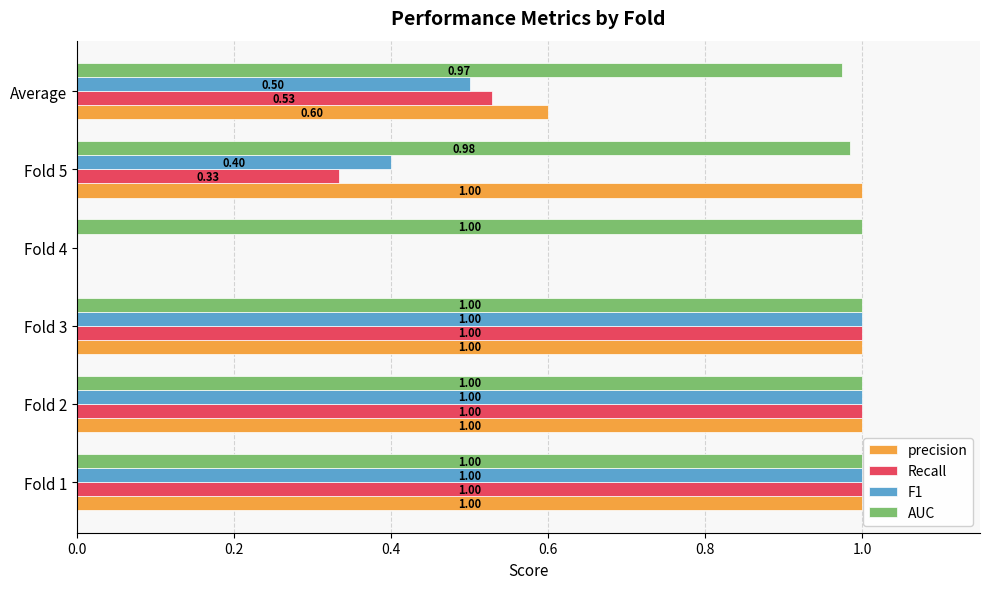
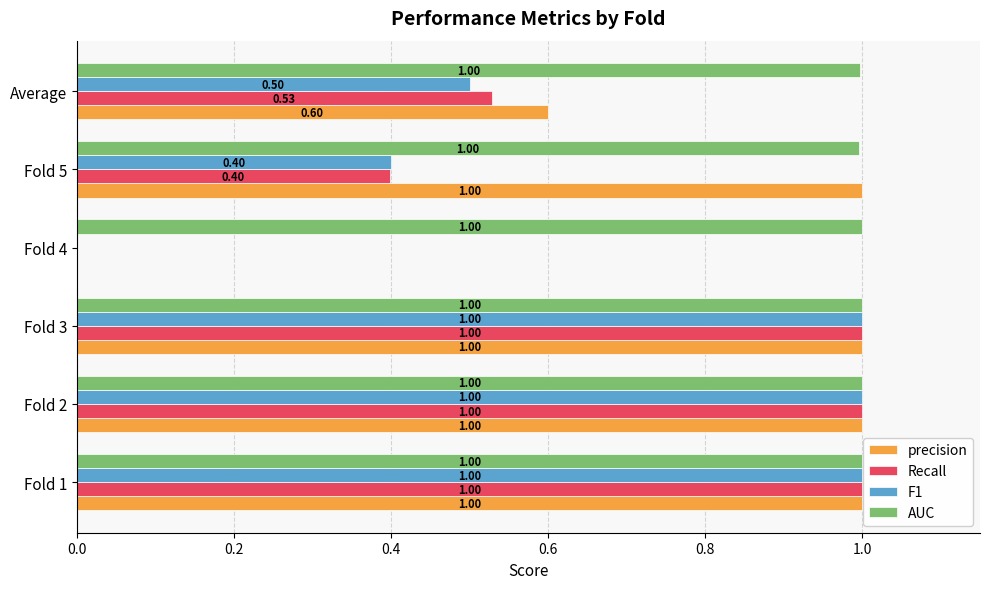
AUC, Average: 0.97 -> 1.00
AUC, Fold 5: 0.98 -> 1.00
Recall, Fold 5: 0.33 -> 0.40
